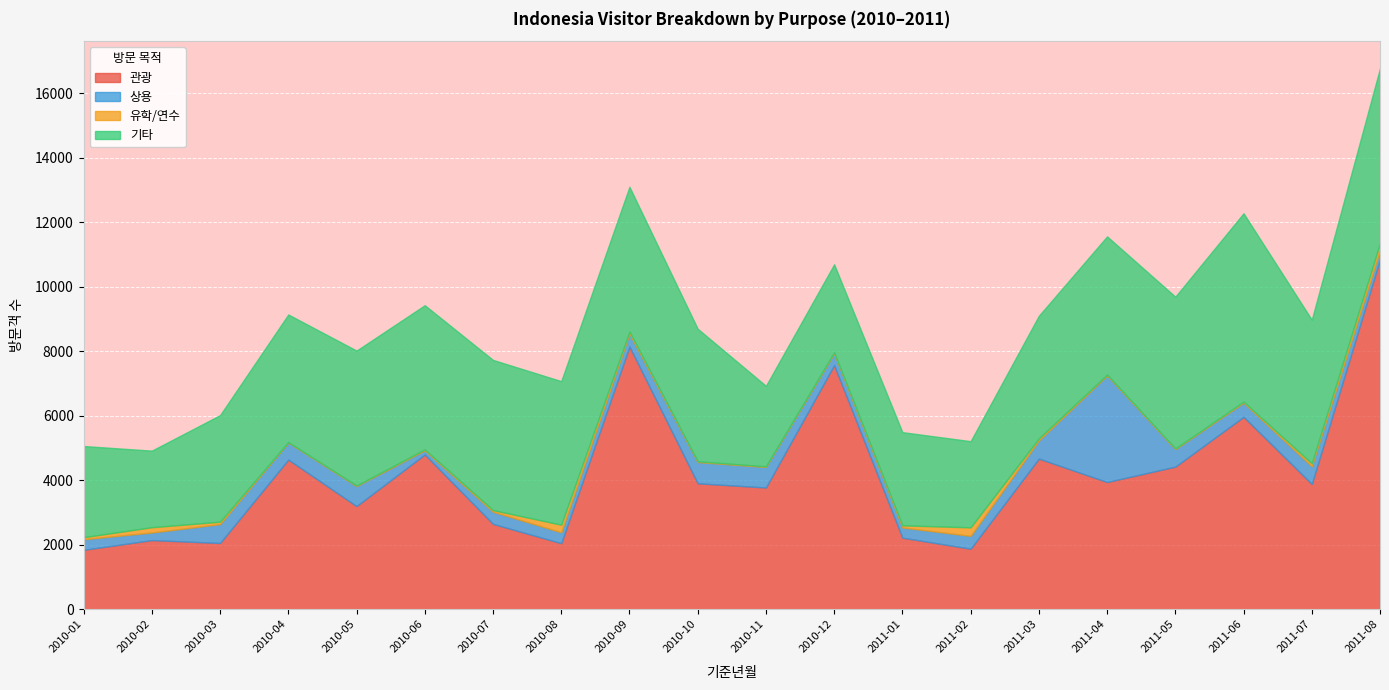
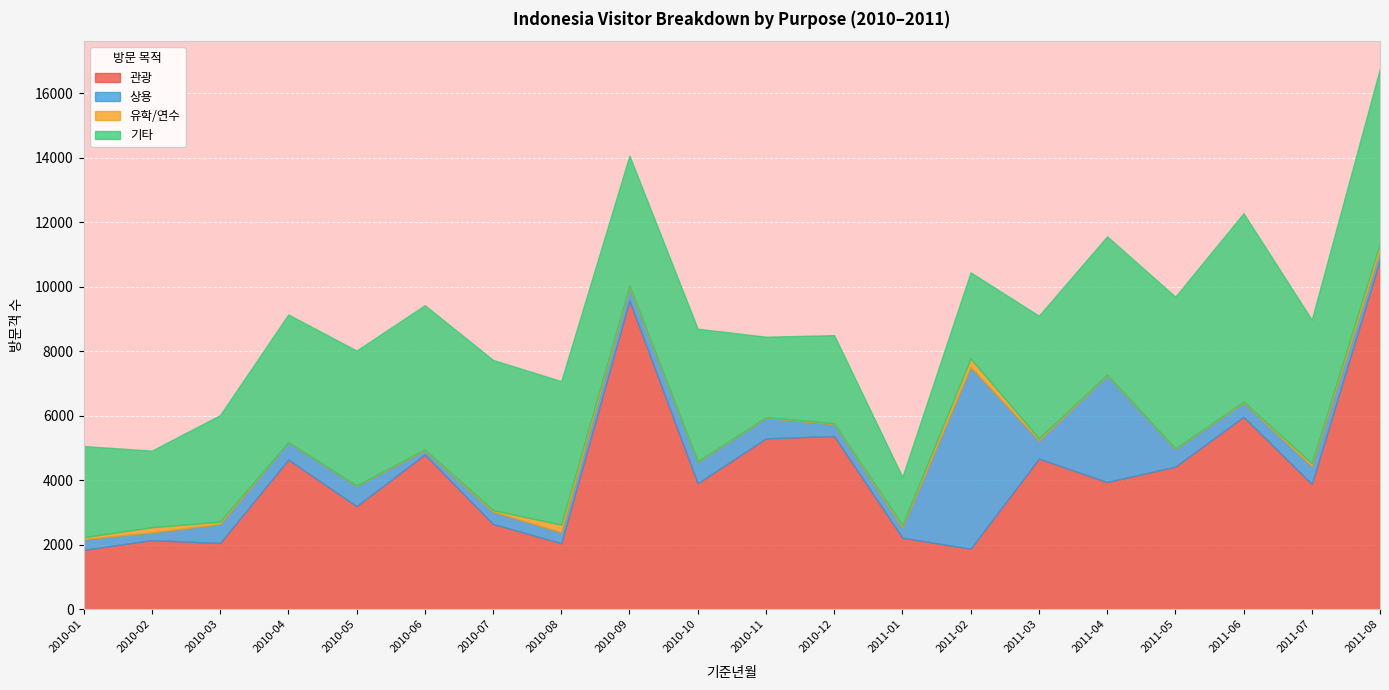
관광, 2010-09: 8100 -> 9600
기타, 2010-09: 4500 -> 4000
관광, 2010-11: 3800 -> 5300
관광, 2010-12: 7600 -> 5400
기타, 2011-01: 2900 -> 1500
상용, 2011-02: 400 -> 5600
